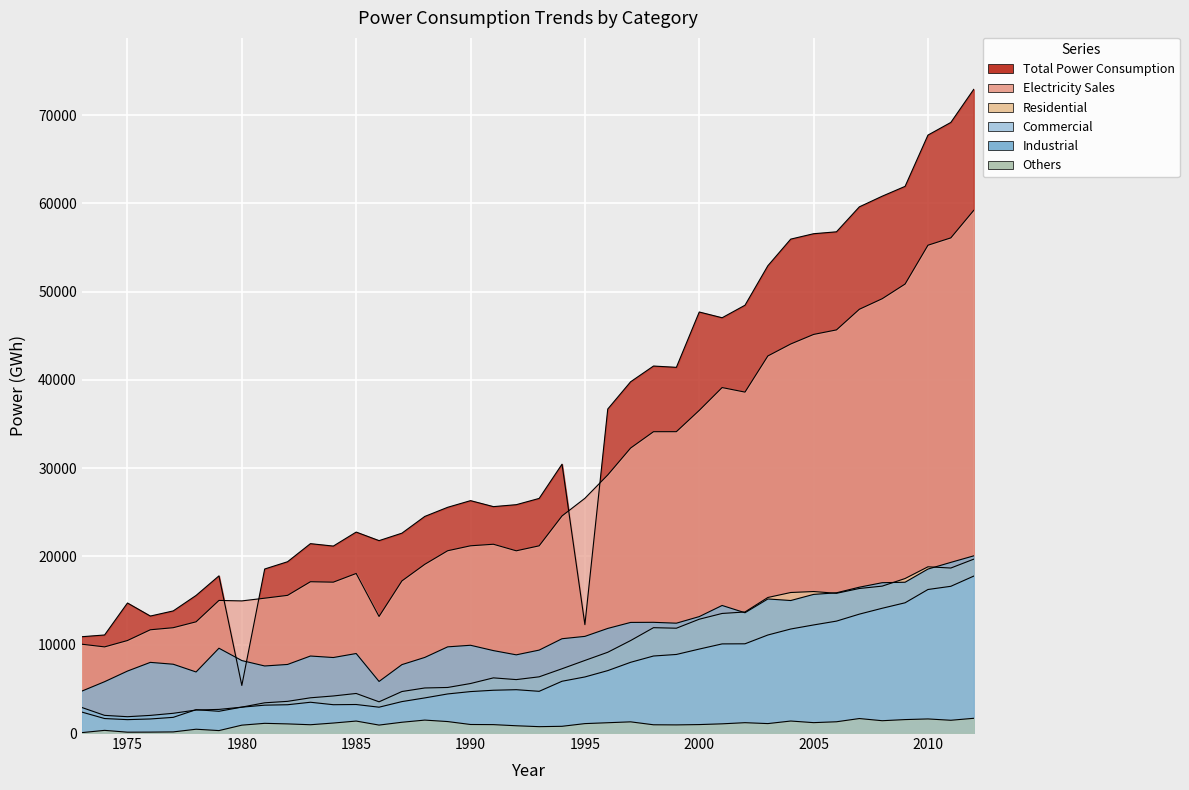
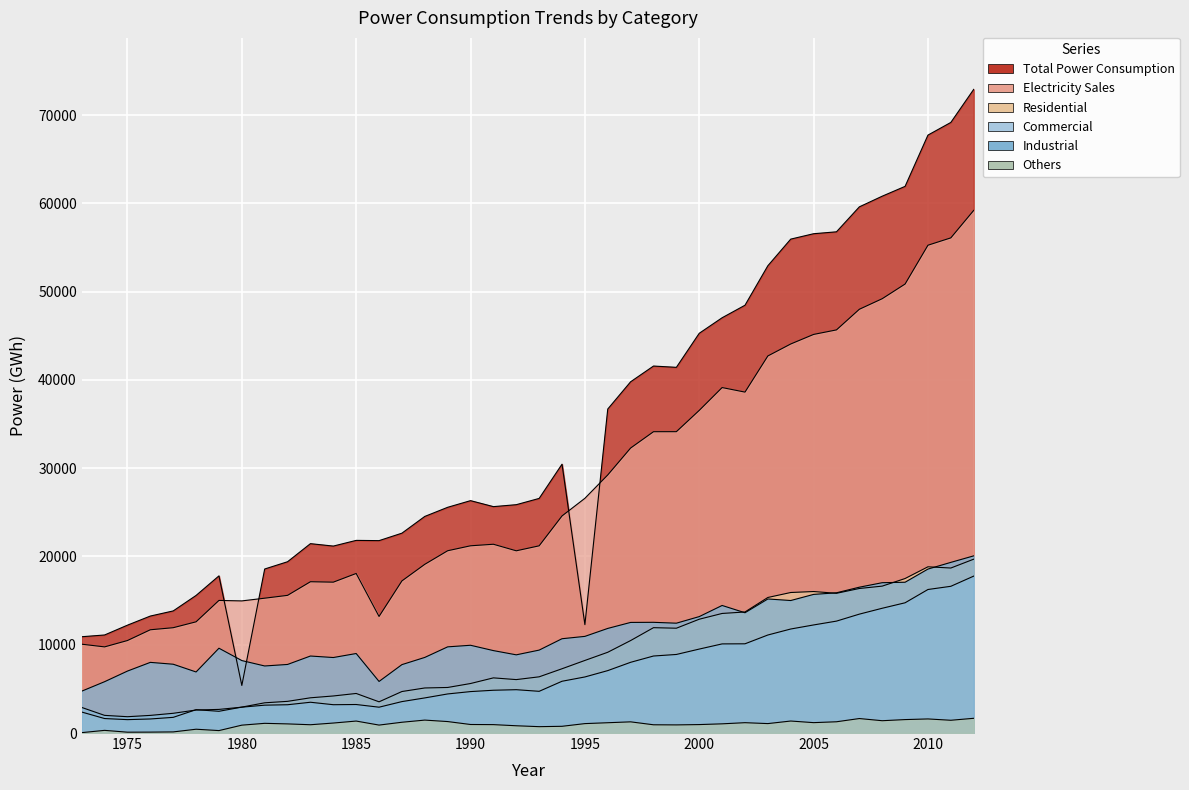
Total Power Consumption, 1975: 15000 -> 12000
Total Power Consumption, 1985: 23000 -> 22000
Total Power Consumption, 2000: 48000 -> 45000
